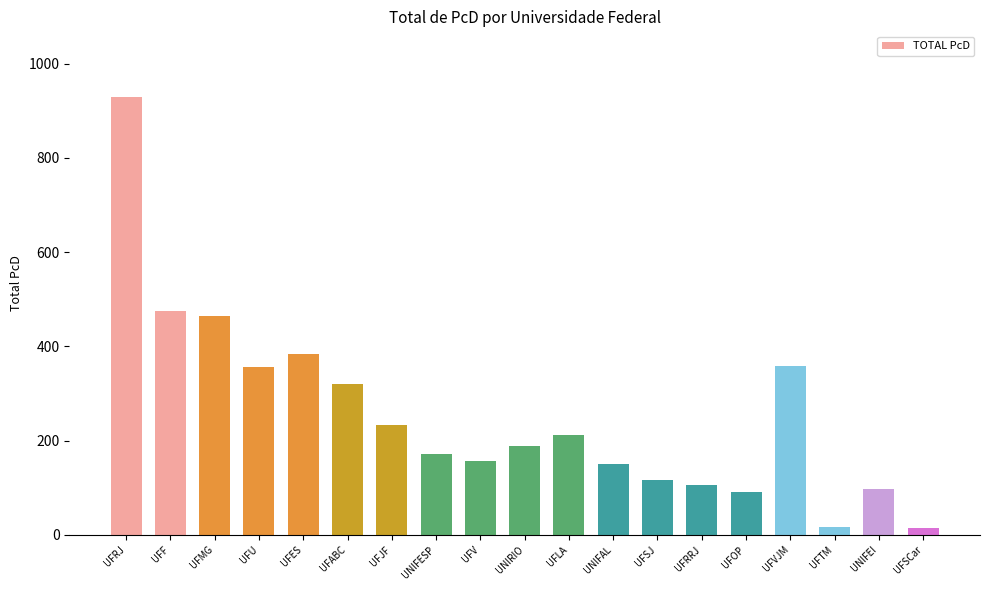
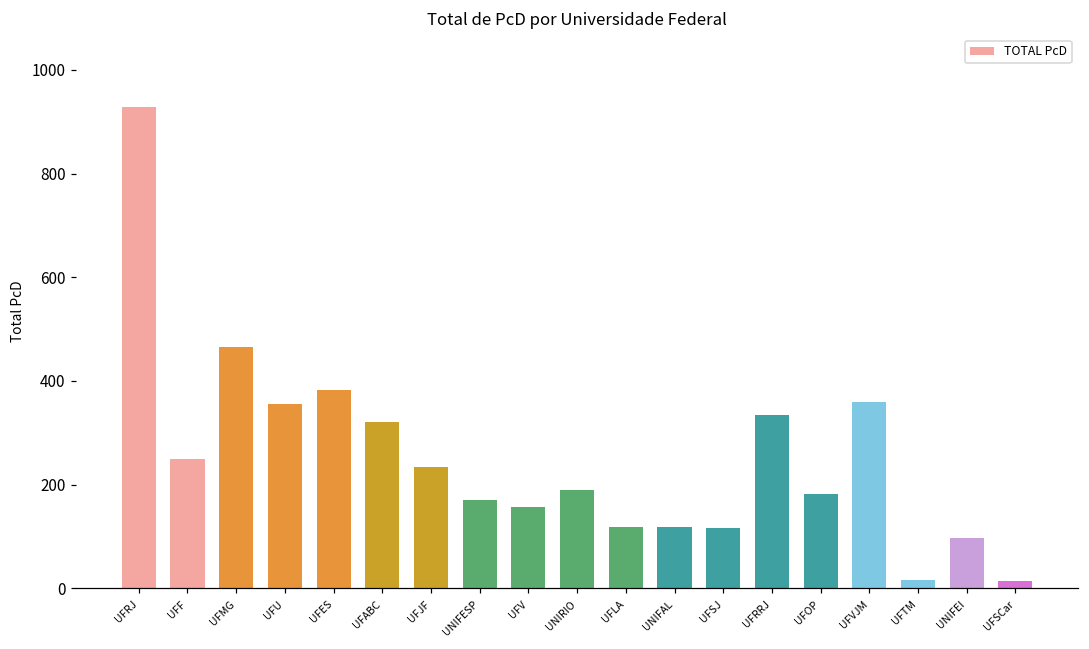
UFF: 480 -> 250
UFLA: 210 -> 120
UNIFAL: 150 -> 120
UFRRJ: 110 -> 330
UFOP: 90 -> 180
